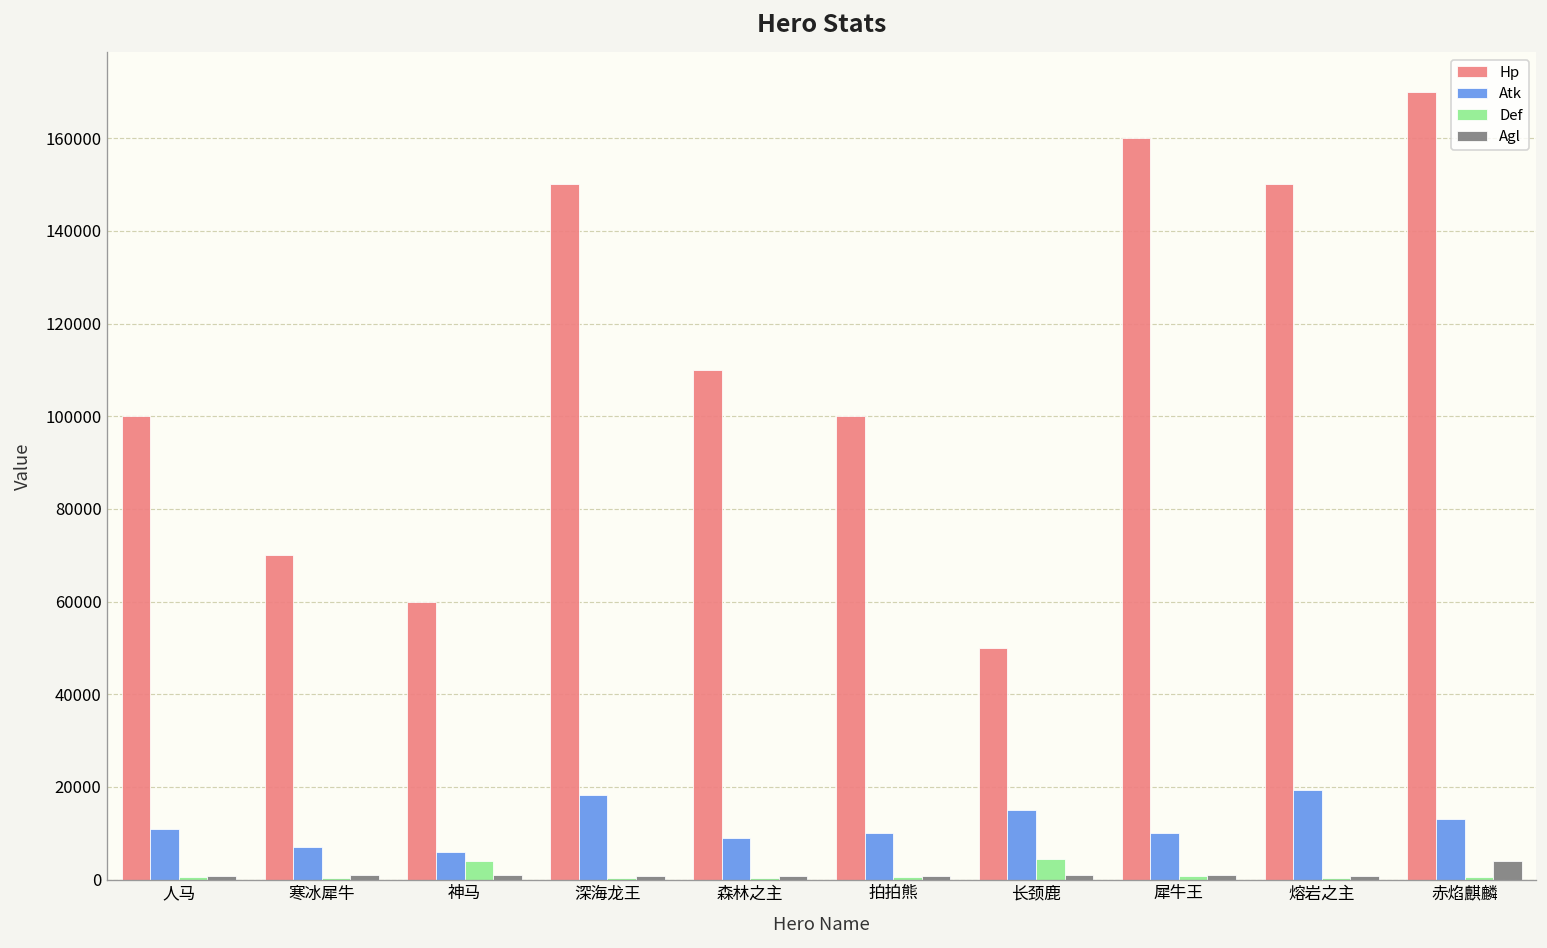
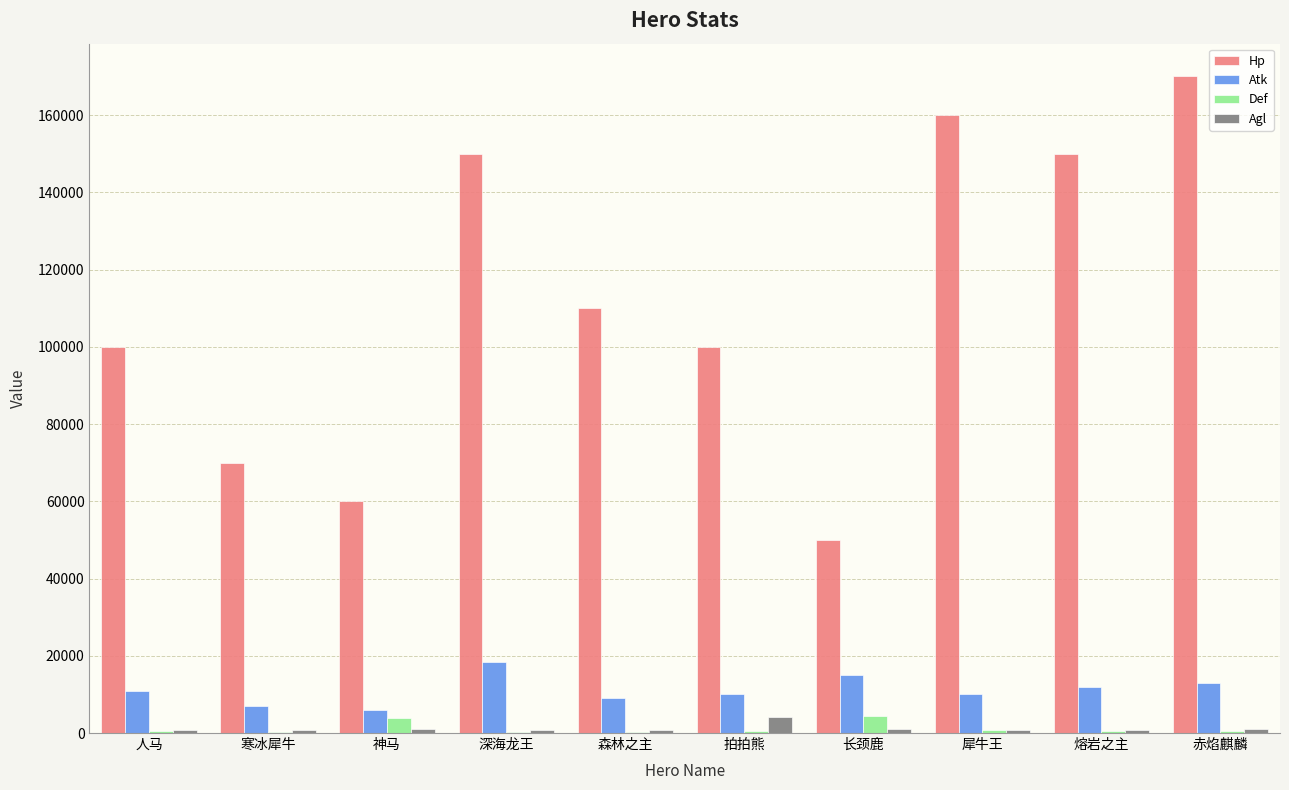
Agl, 拍拍熊: 1000 -> 4000
Atk, 熔岩之主: 19000 -> 12000
Agl, 赤焰麒麟: 4000 -> 1000
